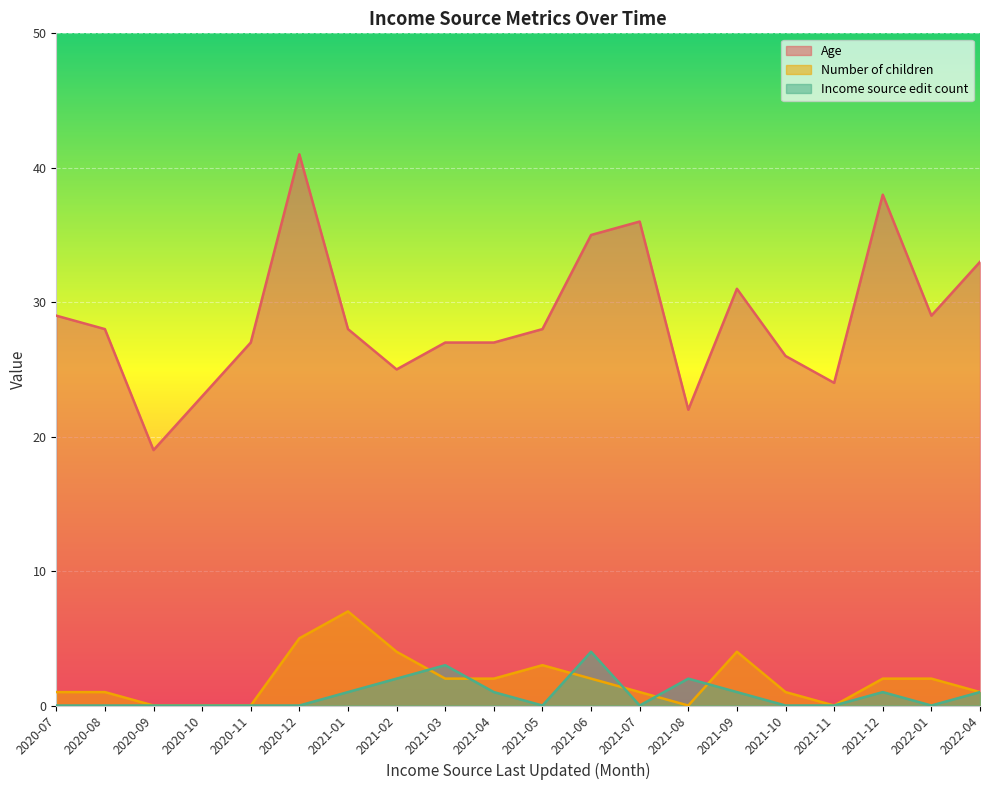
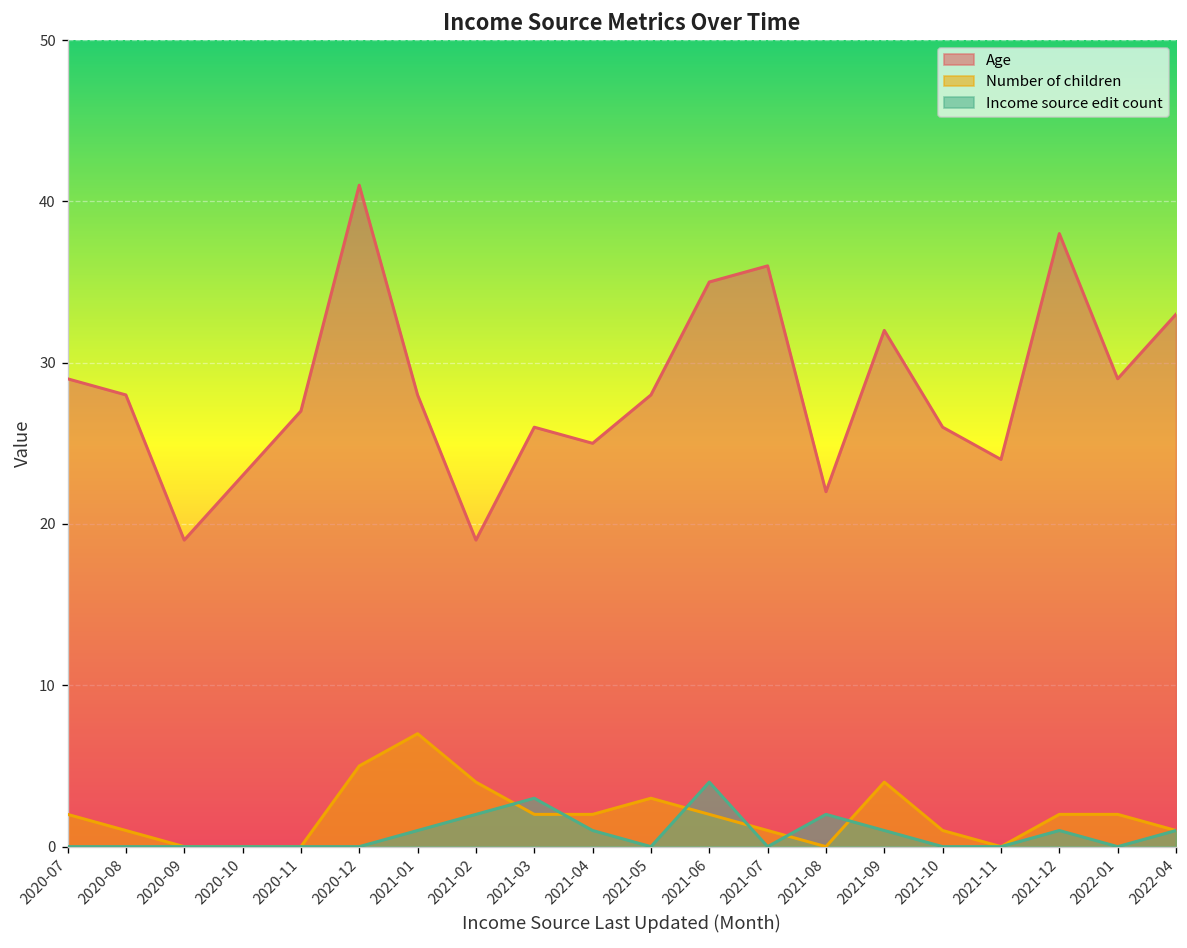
Number of children, 2020-07: 1 -> 2
Age, 2021-02: 25 -> 19
Age, 2021-03: 27 -> 26
Age, 2021-04: 27 -> 25
Age, 2021-09: 31 -> 32
